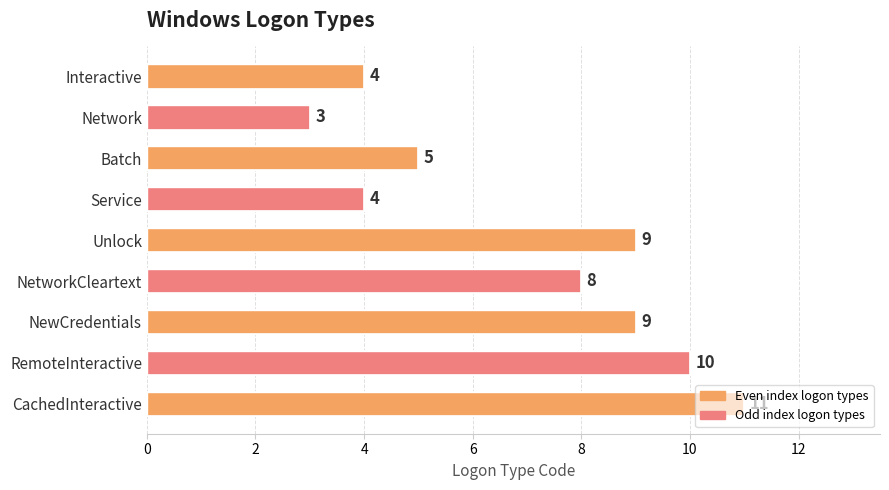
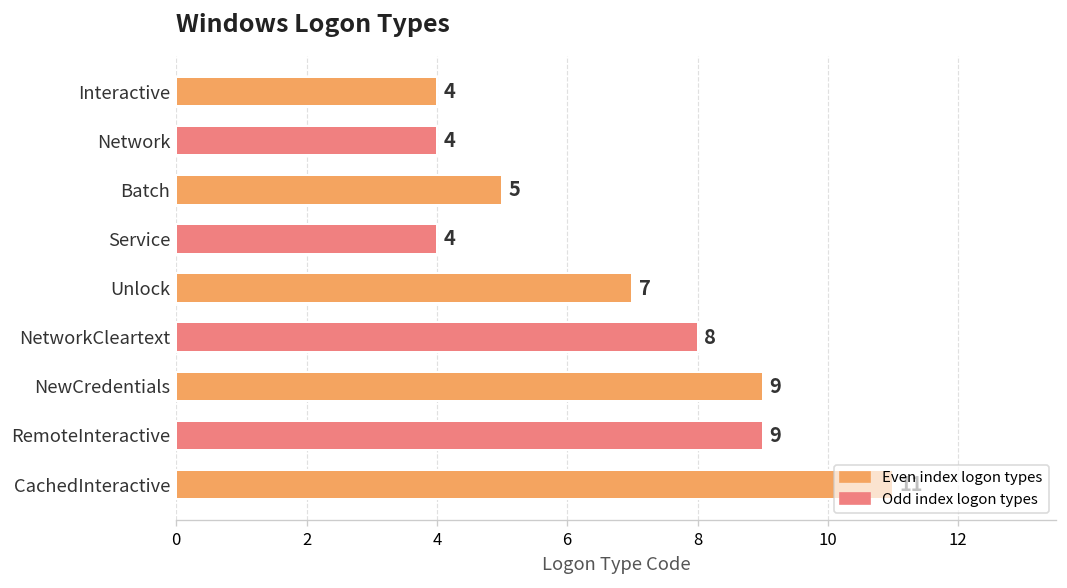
Network: 3 -> 4
Unlock: 9 -> 7
RemoteInteractive: 10 -> 9
